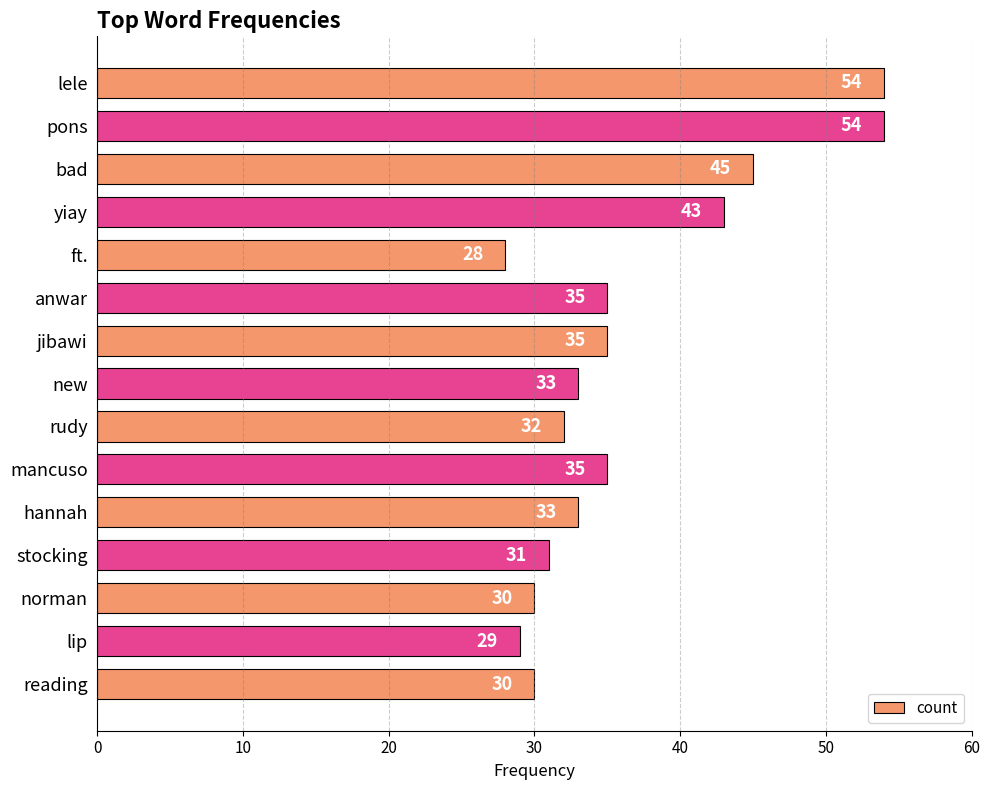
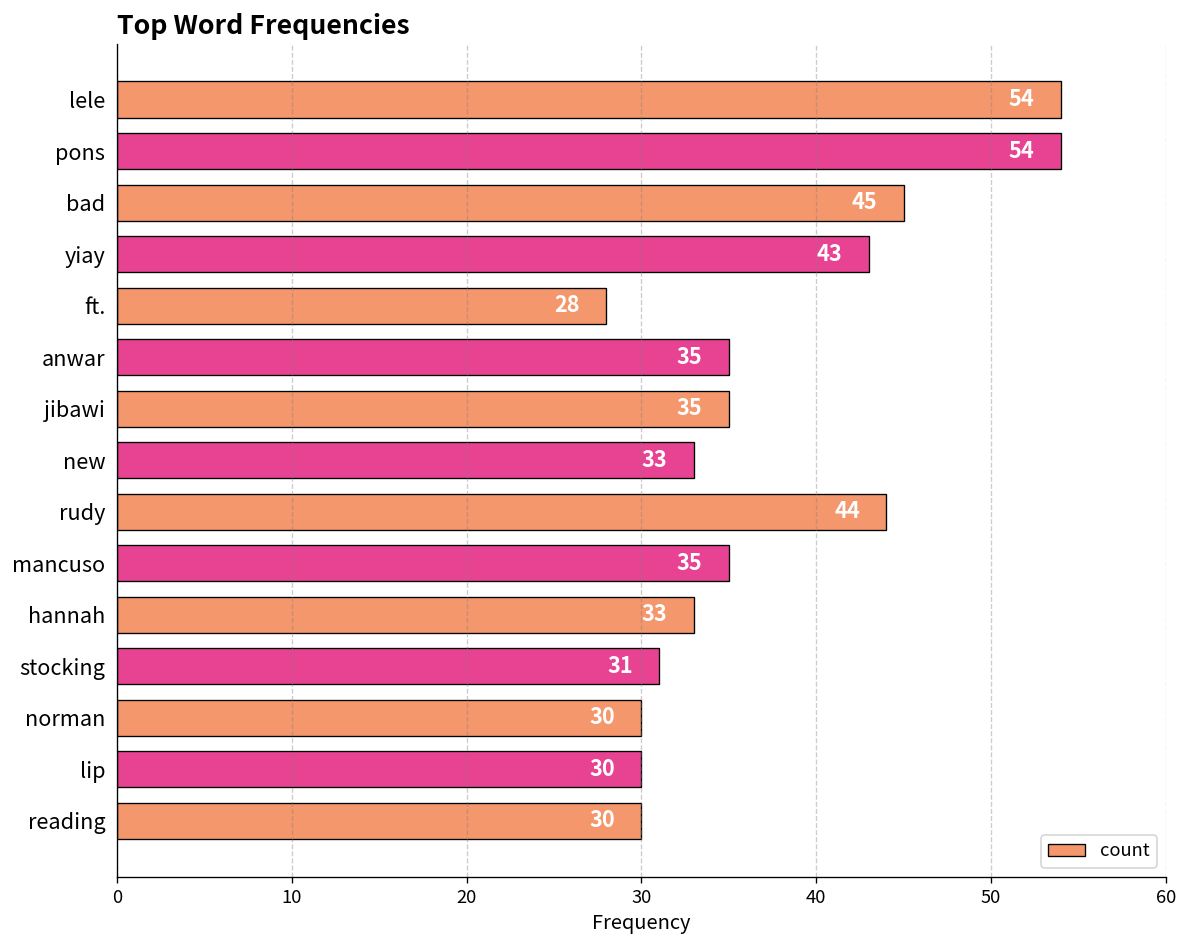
rudy: 32 -> 44
lip: 29 -> 30
